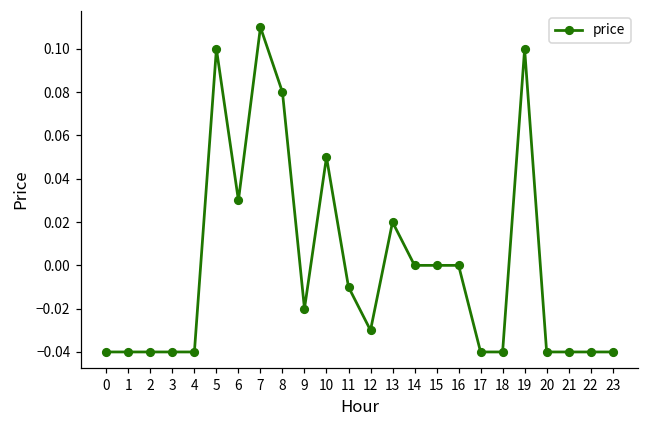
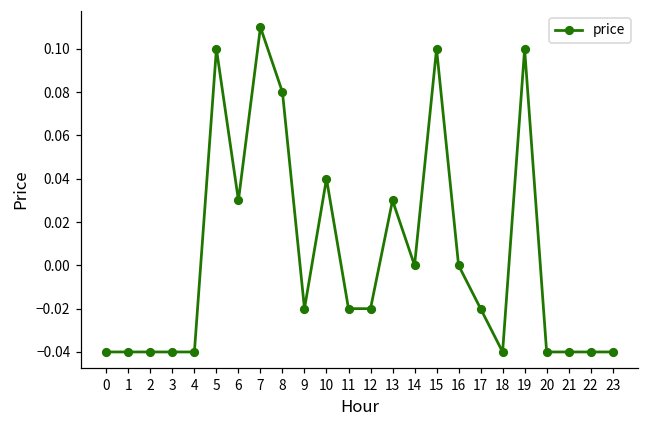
10: 0.05 -> 0.04
11: -0.01 -> -0.02
12: -0.03 -> -0.02
13: 0.02 -> 0.03
15: 0.0 -> 0.1
17: -0.04 -> -0.02
